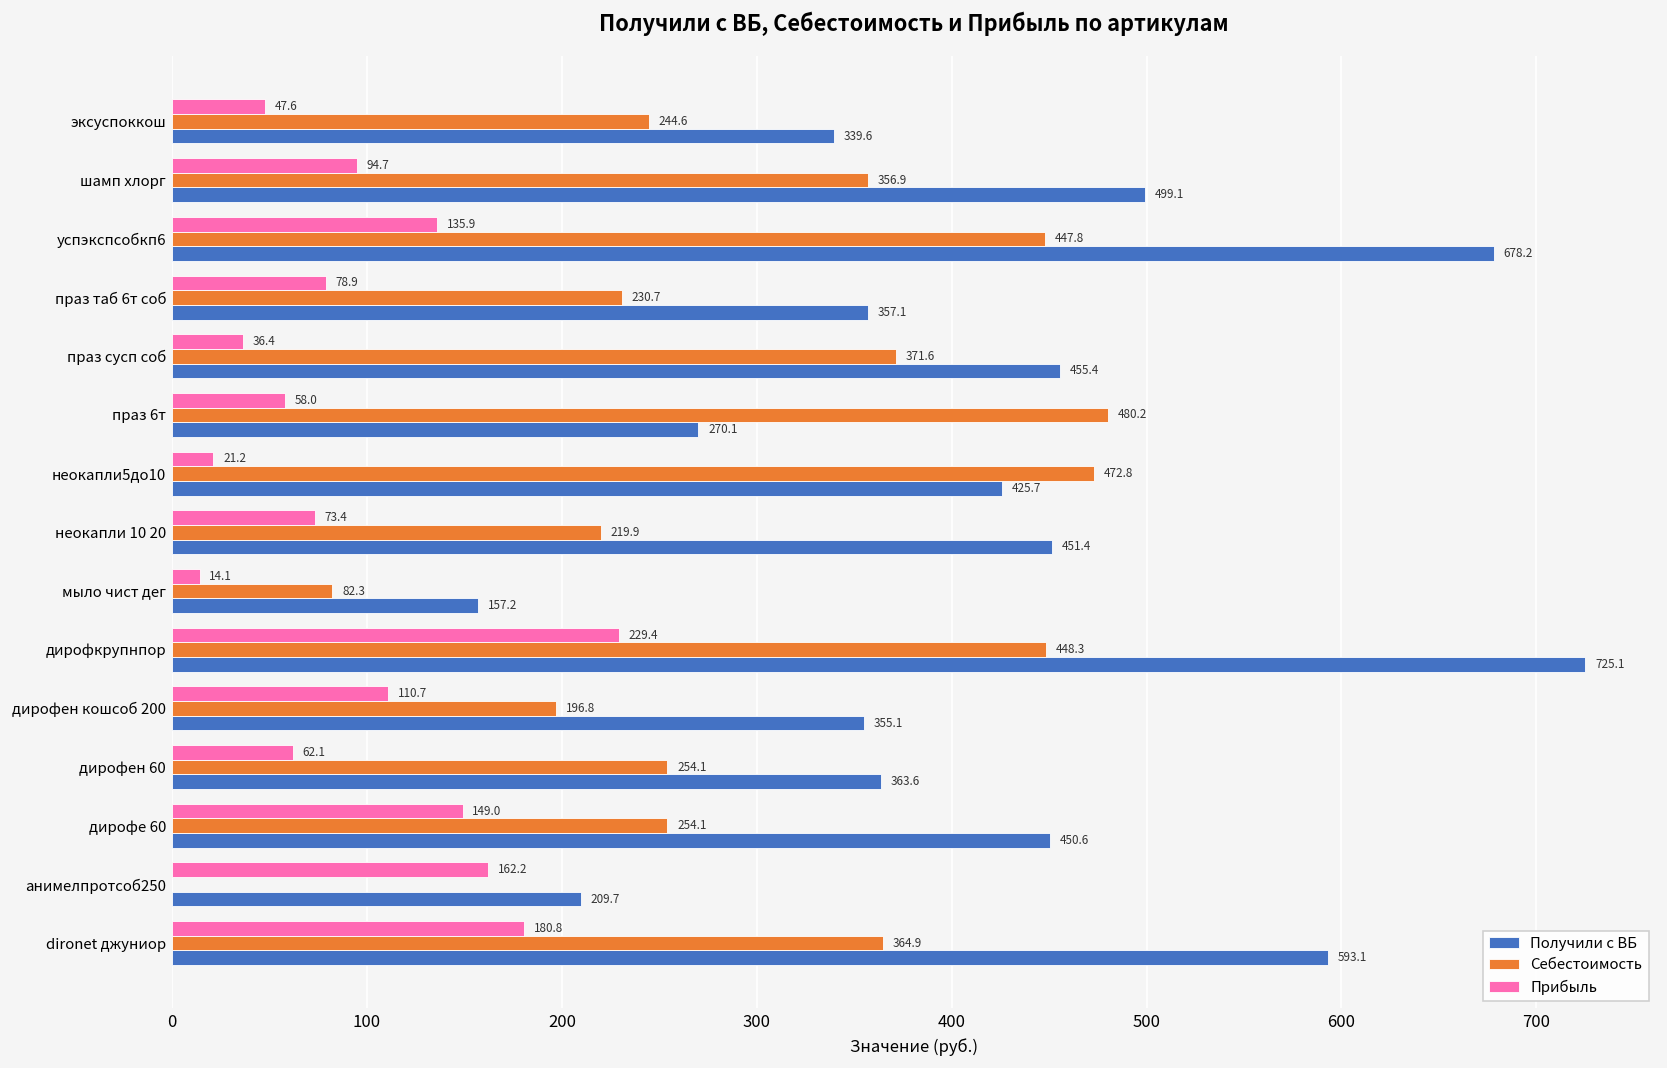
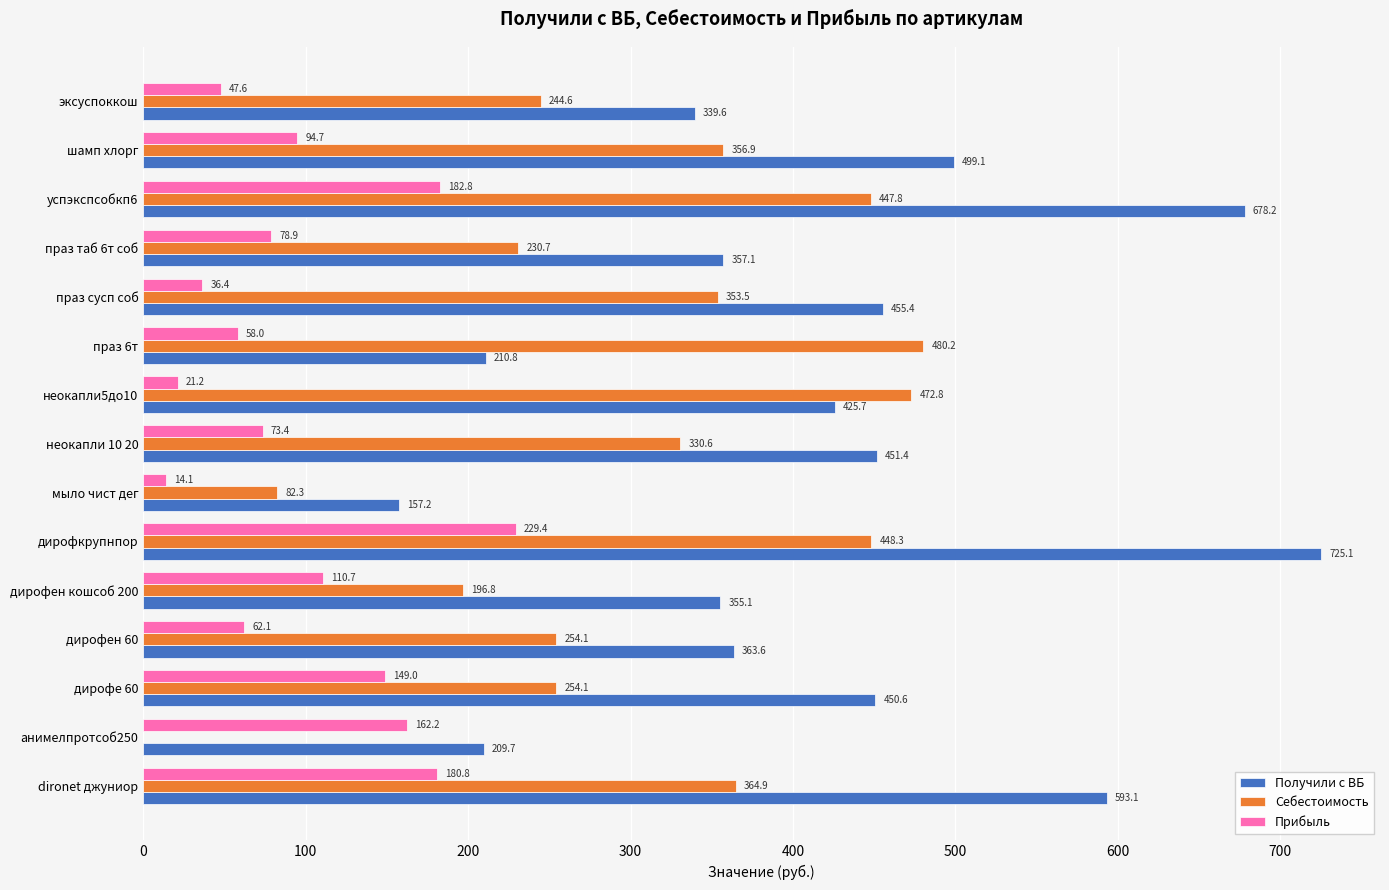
Прибыль, успэкспсобкп6: 135.9 -> 182.8
Себестоимость, праз сусп соб: 371.6 -> 353.5
Получили с ВБ, праз 6т: 270.1 -> 210.8
Себестоимость, неокапли 10 20: 219.9 -> 330.6
